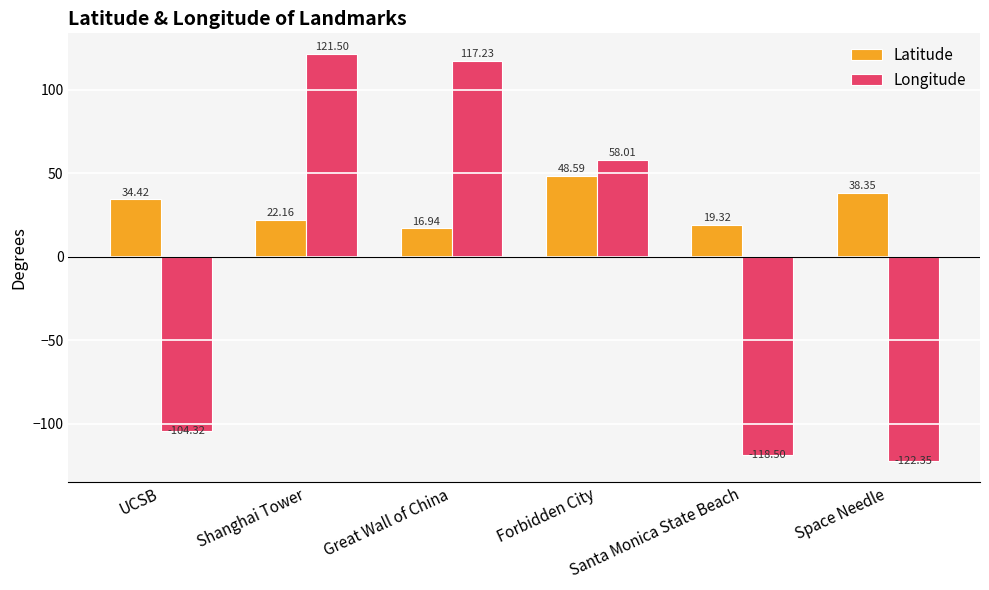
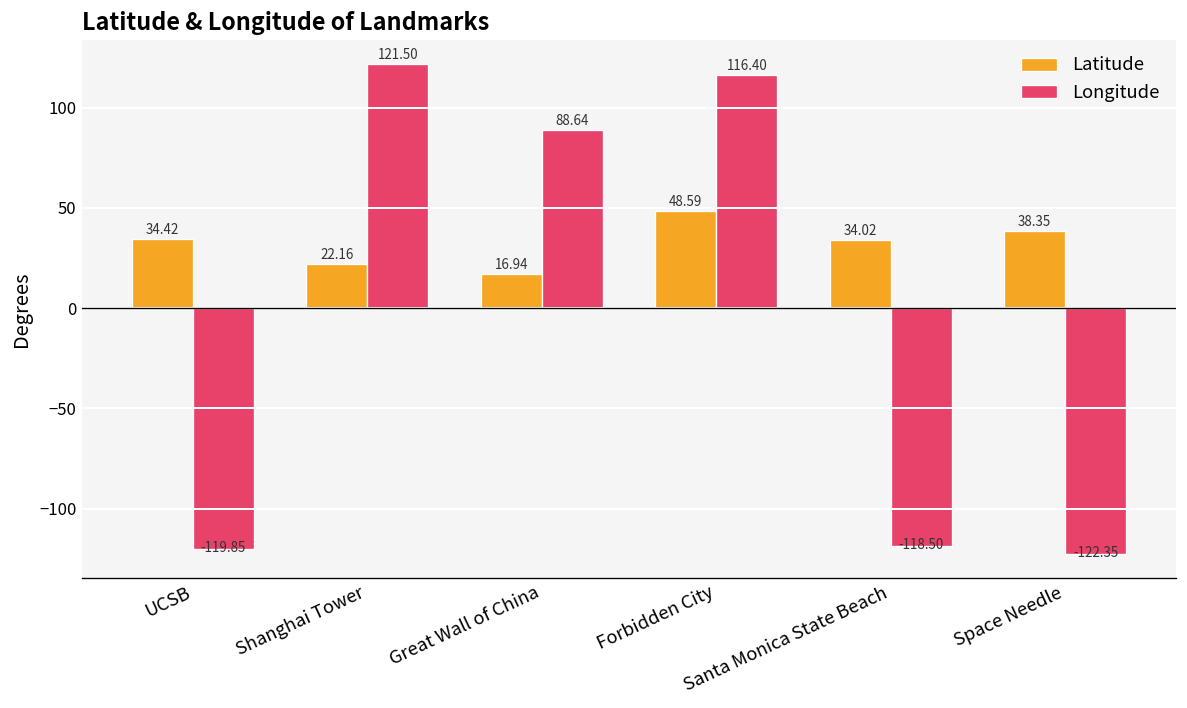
Longitude, UCSB: -104.32 -> -119.85
Longitude, Great Wall of China: 117.23 -> 88.64
Longitude, Forbidden City: 58.01 -> 116.40
Latitude, Santa Monica State Beach: 19.32 -> 34.02
